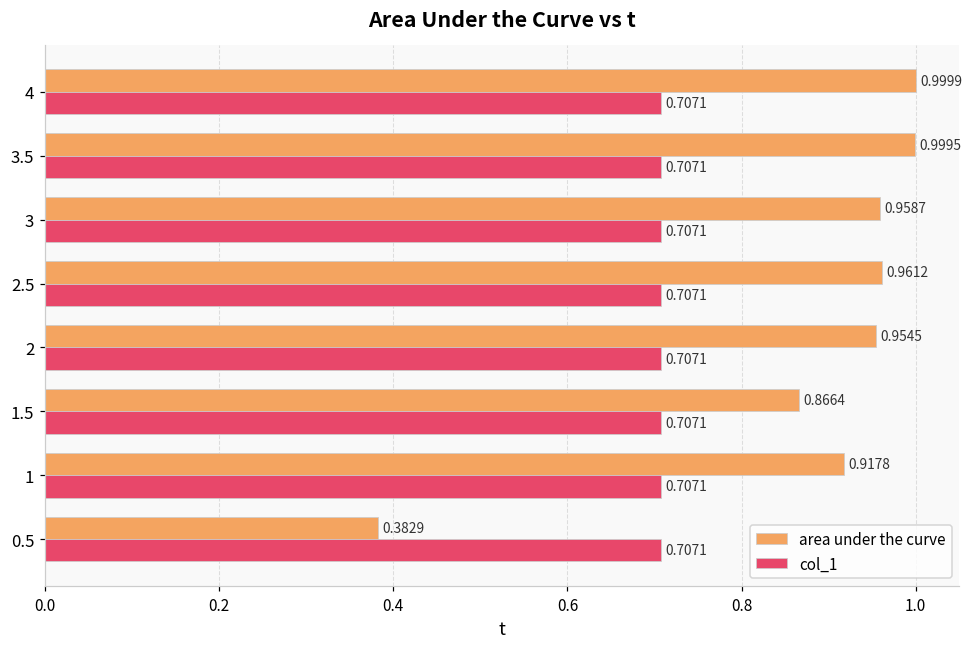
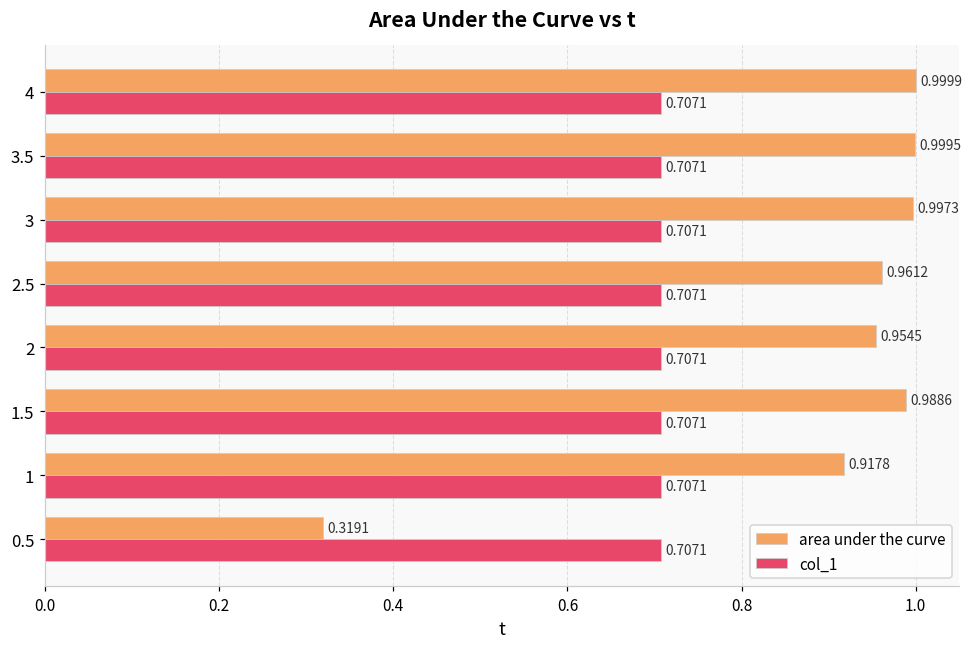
area under the curve, 3: 0.9587 -> 0.9973
area under the curve, 1.5: 0.8664 -> 0.9886
area under the curve, 0.5: 0.3829 -> 0.3191
